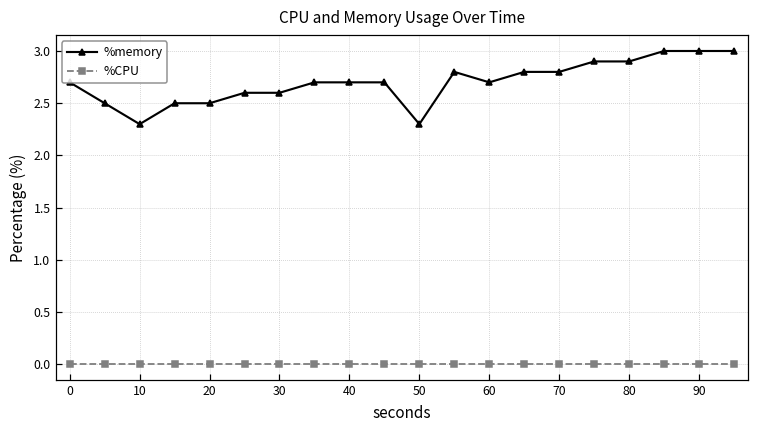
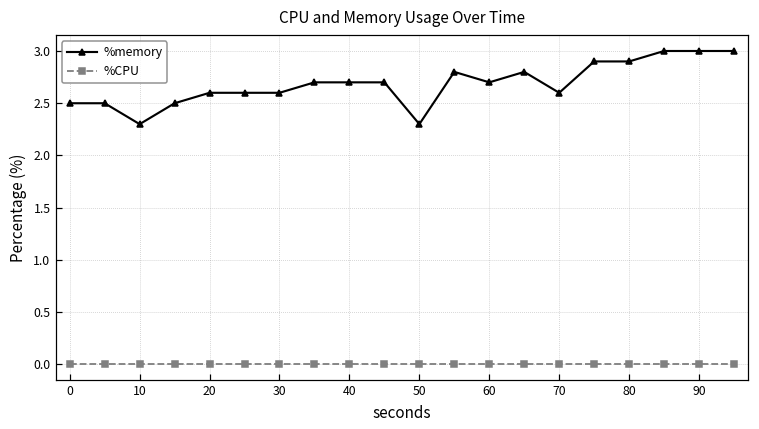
%memory, 0: 2.7 -> 2.5
%memory, 20: 2.5 -> 2.6
%memory, 70: 2.8 -> 2.6
